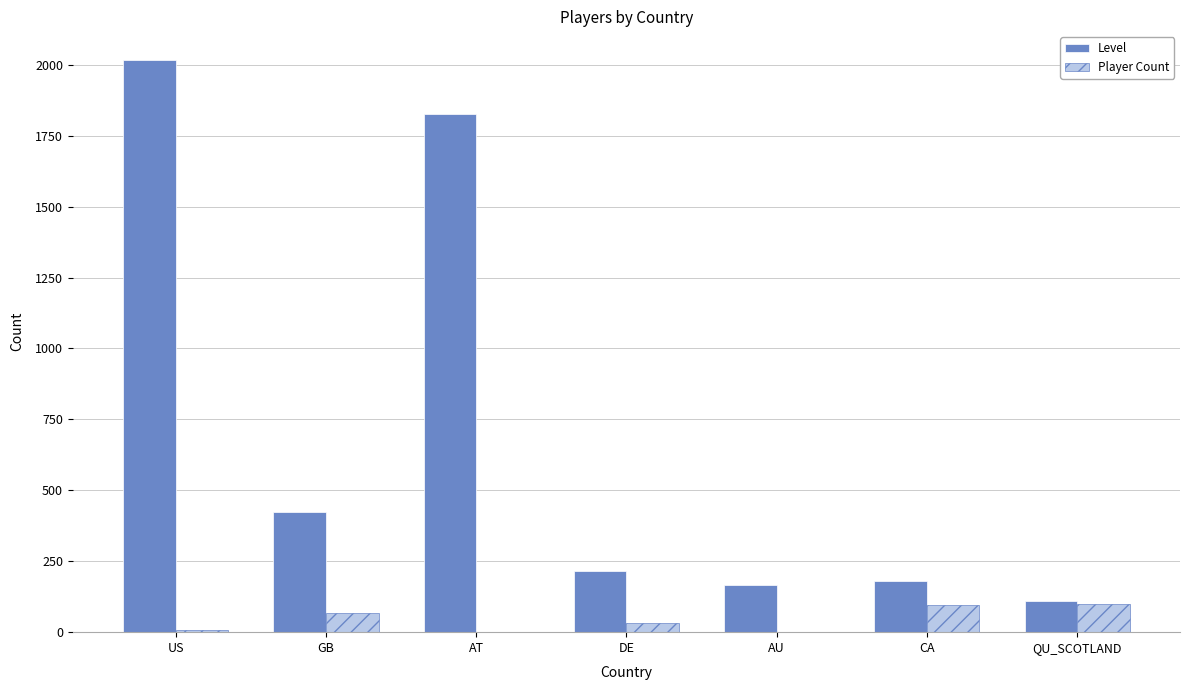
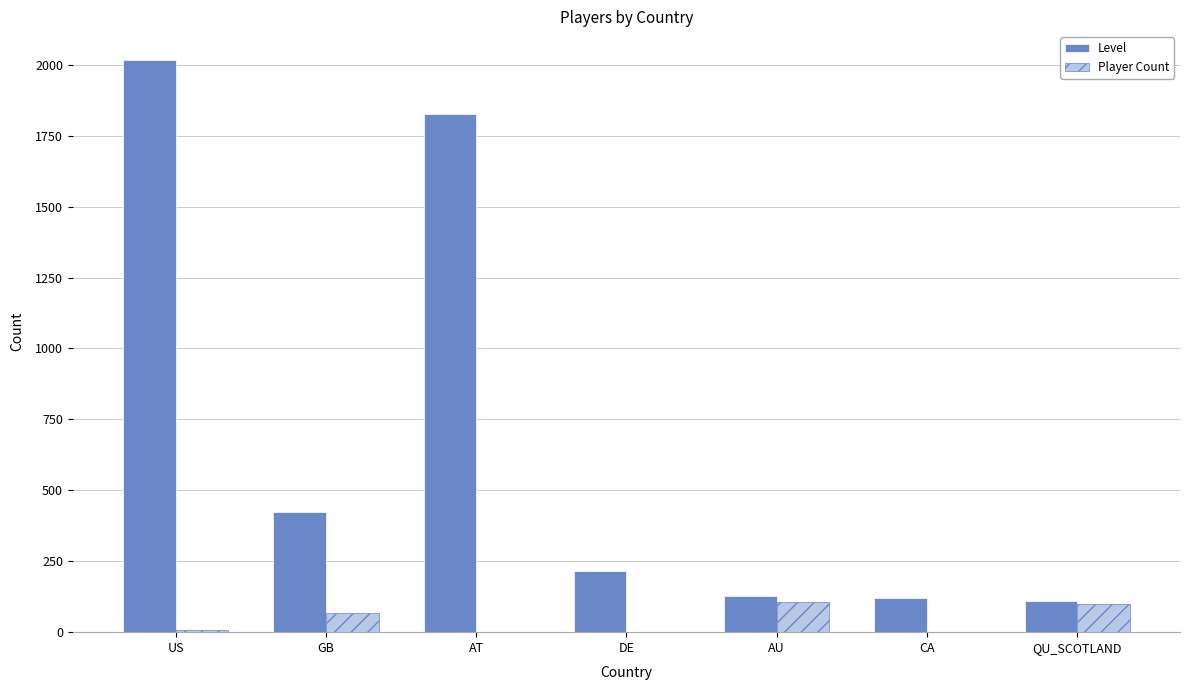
Player Count, DE: 30 -> 0
Level, AU: 170 -> 130
Player Count, AU: 0 -> 110
Level, CA: 180 -> 120
Player Count, CA: 100 -> 0
